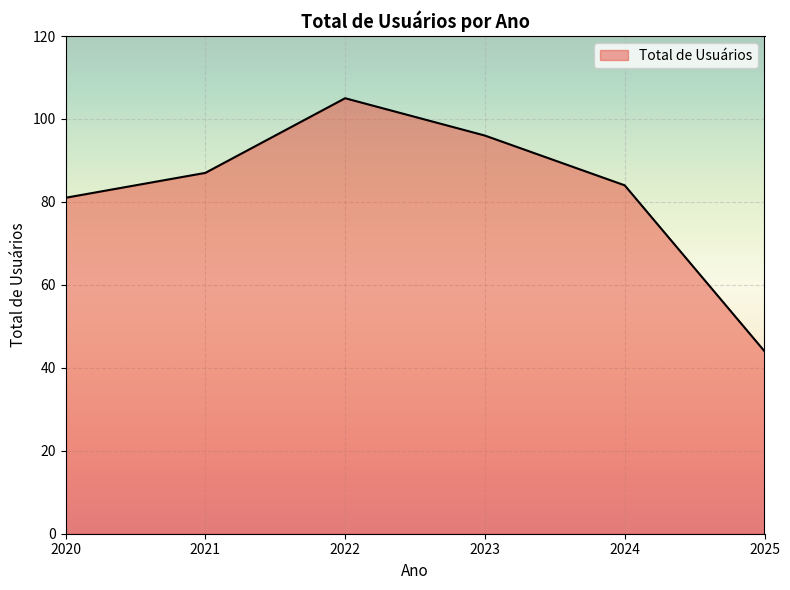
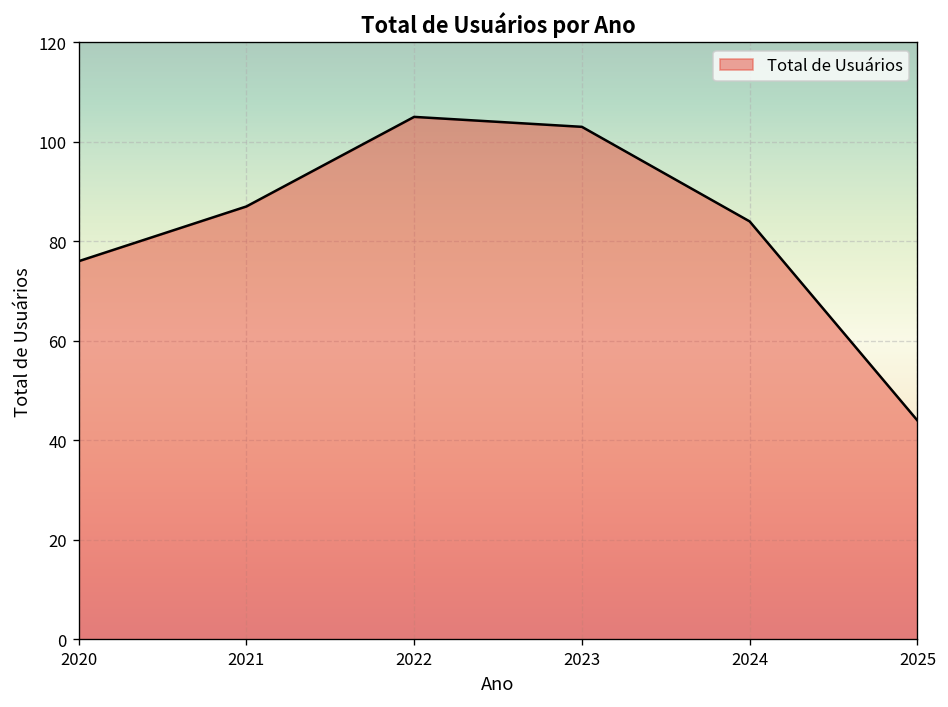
2020: 81 -> 76
2023: 96 -> 103
